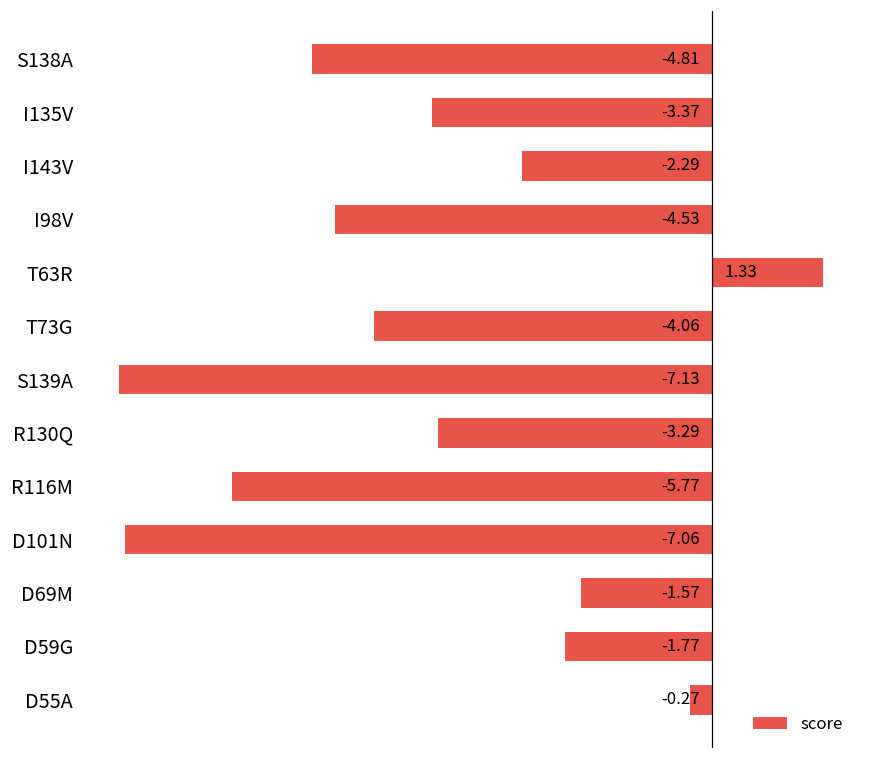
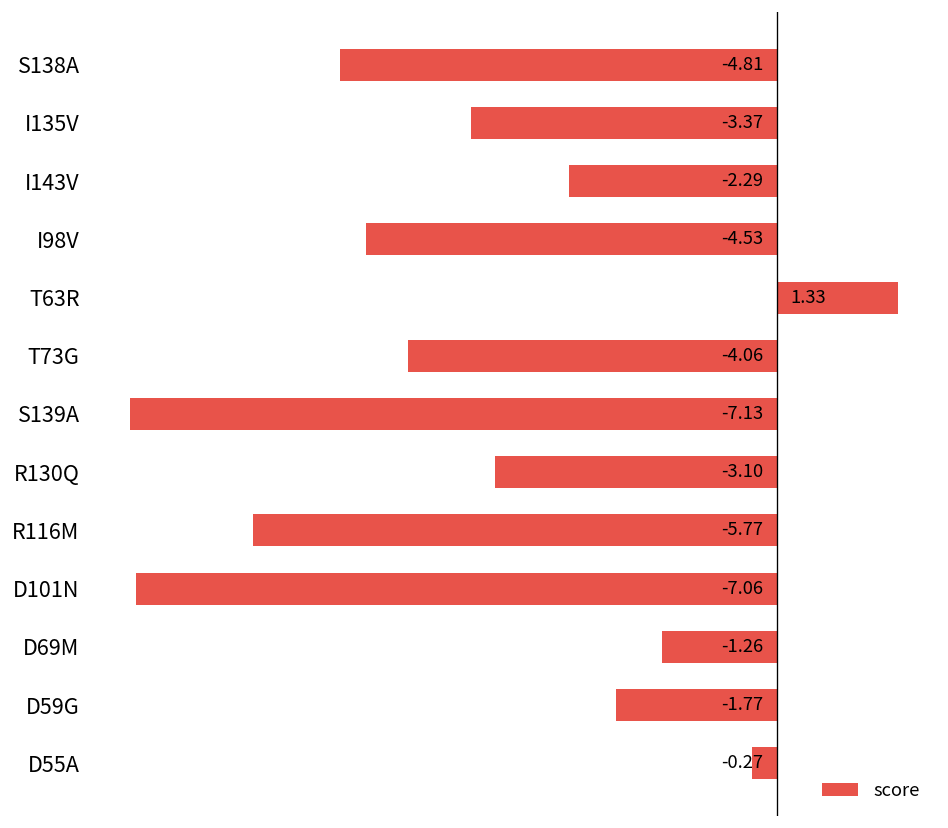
R130Q: -3.29 -> -3.10
D69M: -1.57 -> -1.26
